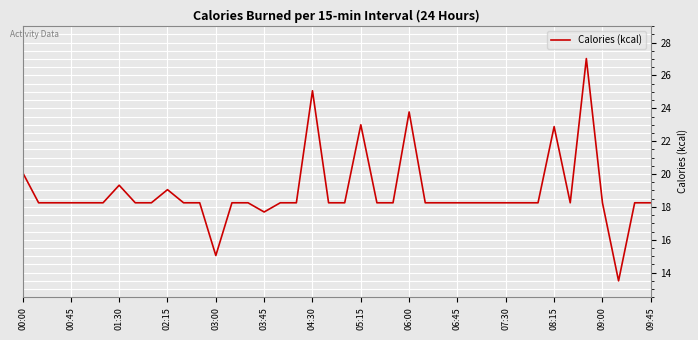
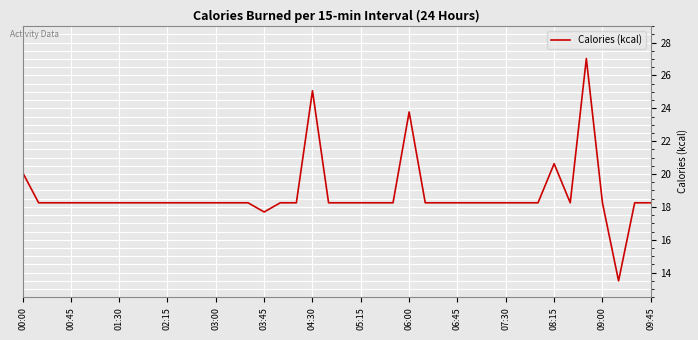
01:30: 19.3 -> 18.3
02:15: 19.1 -> 18.3
03:00: 15.0 -> 18.3
05:15: 23.0 -> 18.3
08:15: 22.9 -> 20.6
